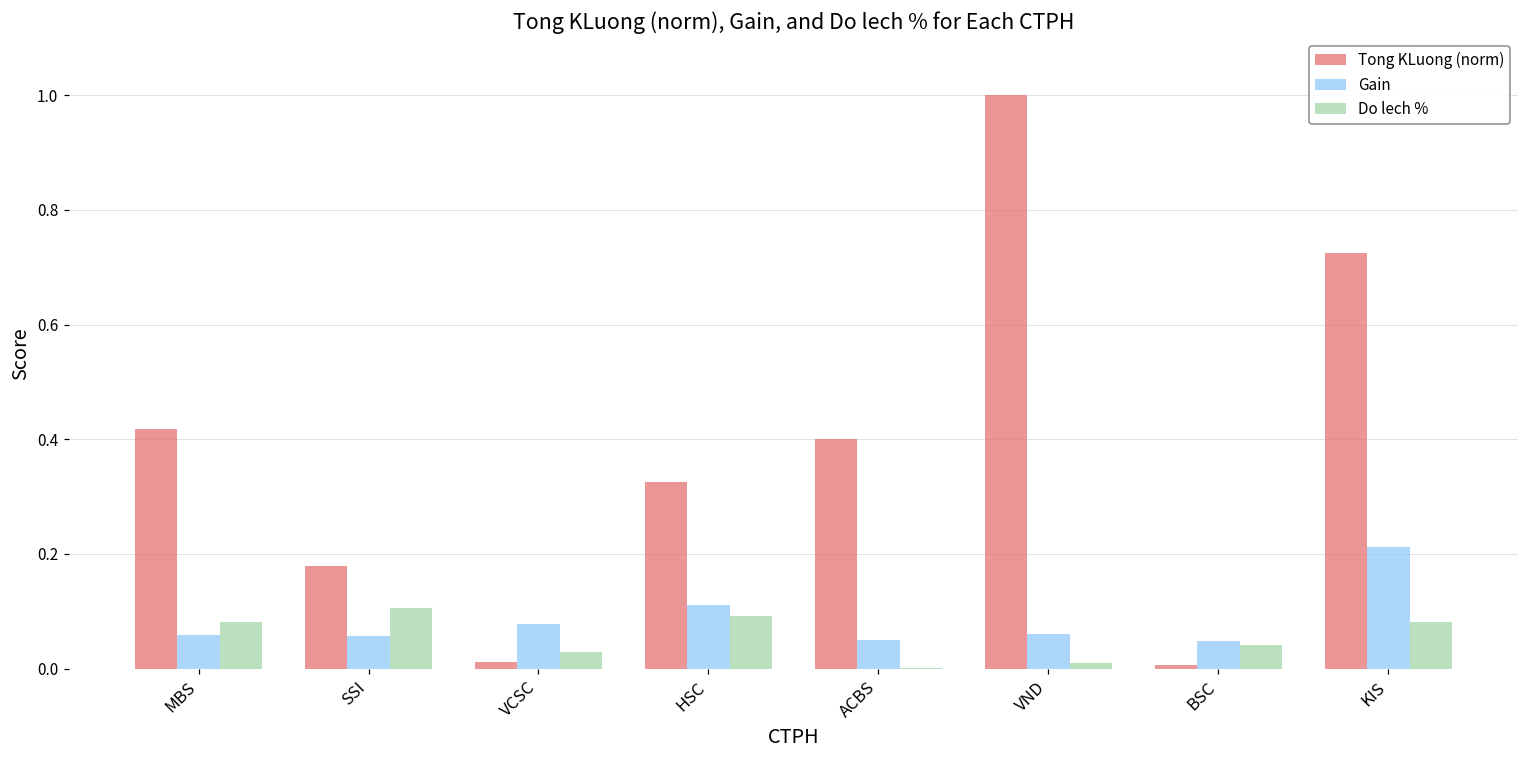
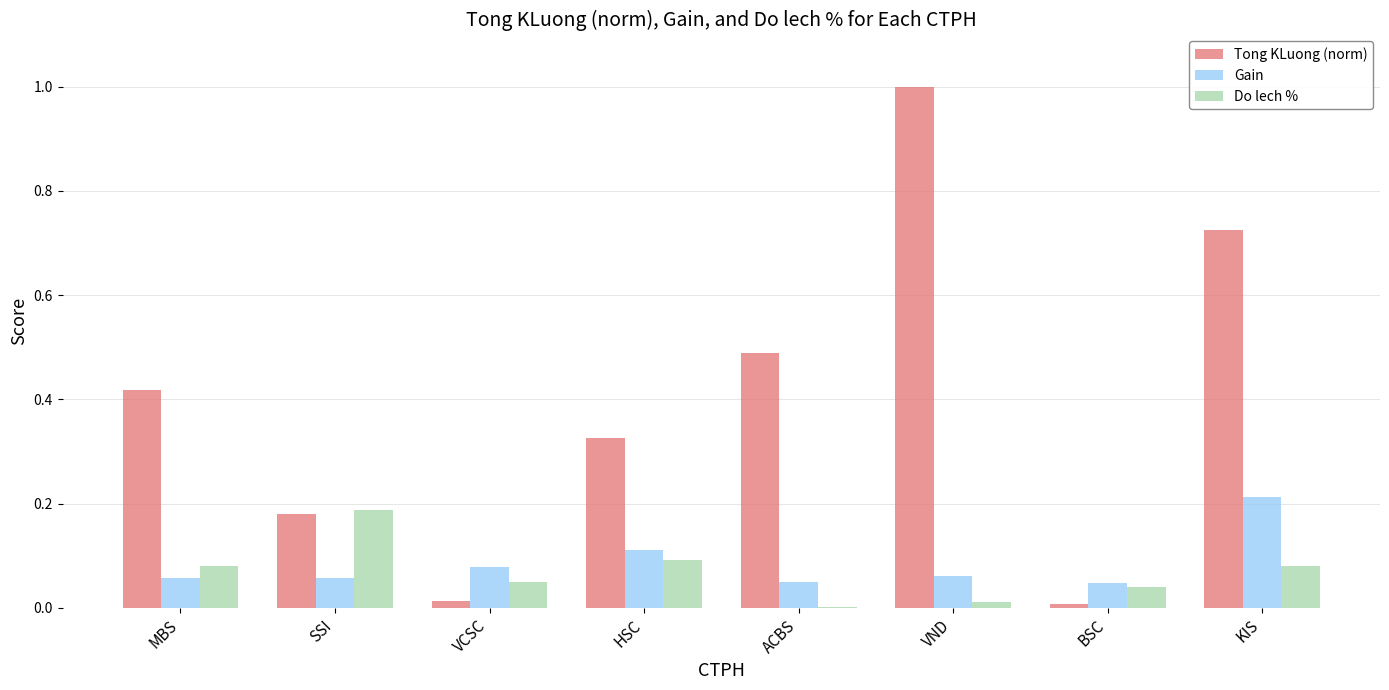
Do lech %, SSI: 0.11 -> 0.19
Do lech %, VCSC: 0.03 -> 0.05
Tong KLuong (norm), ACBS: 0.40 -> 0.49
